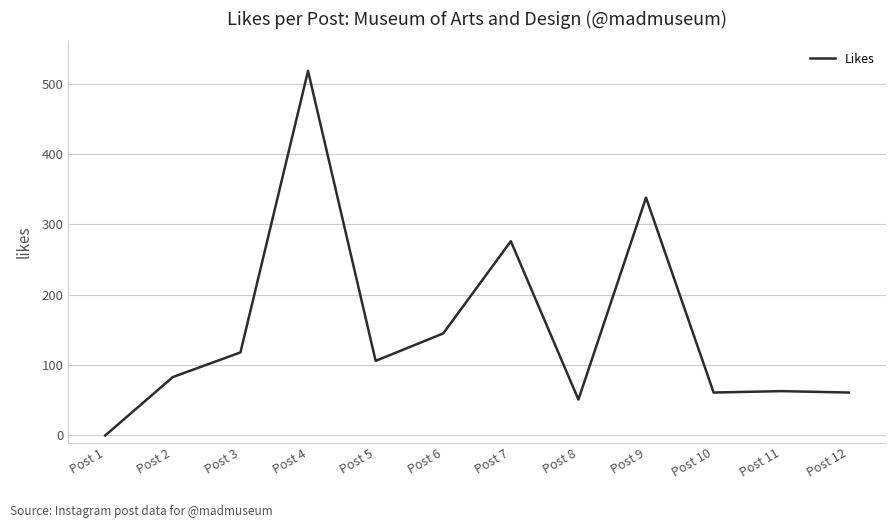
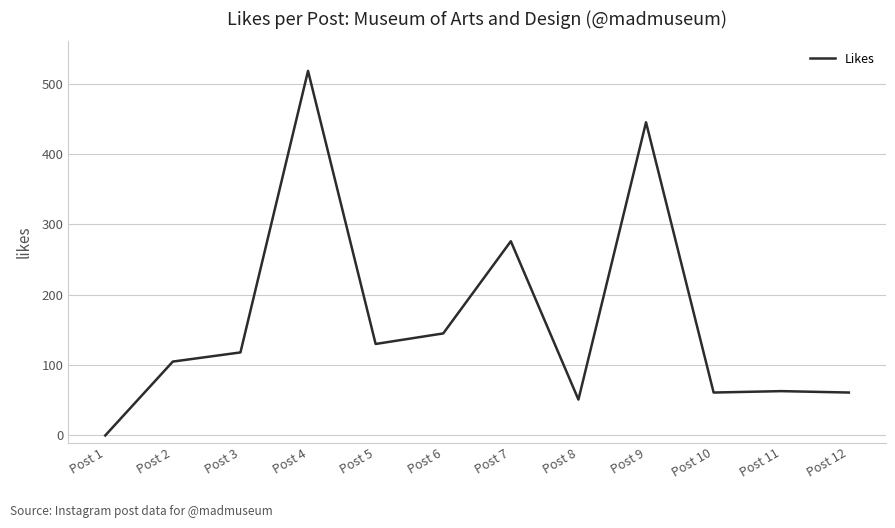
Post 2: 80 -> 110
Post 5: 110 -> 130
Post 9: 340 -> 450
